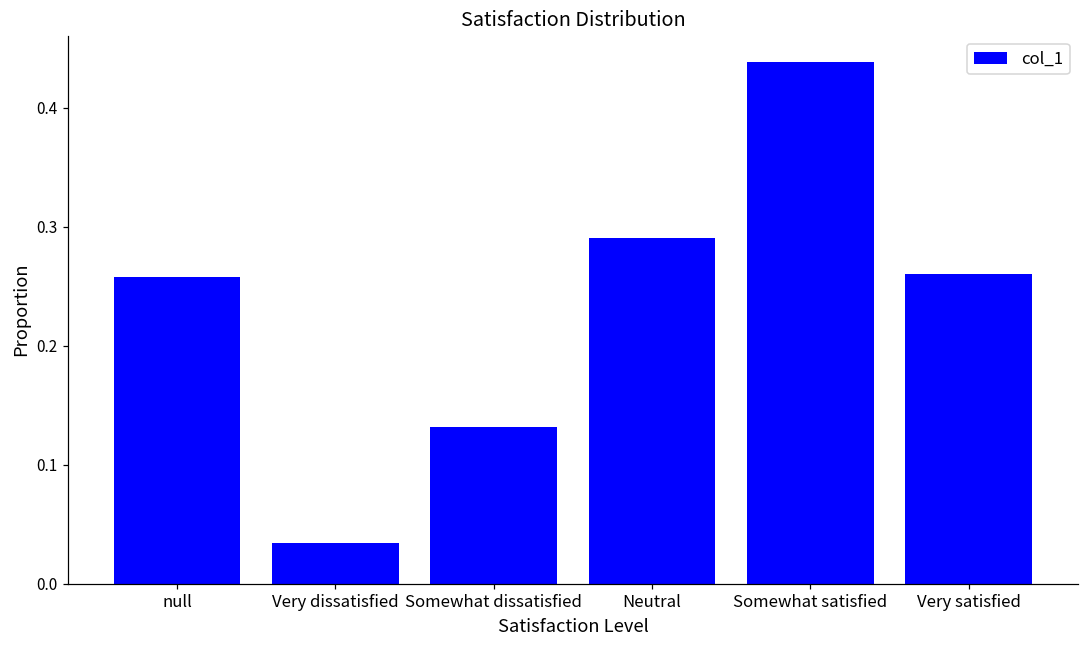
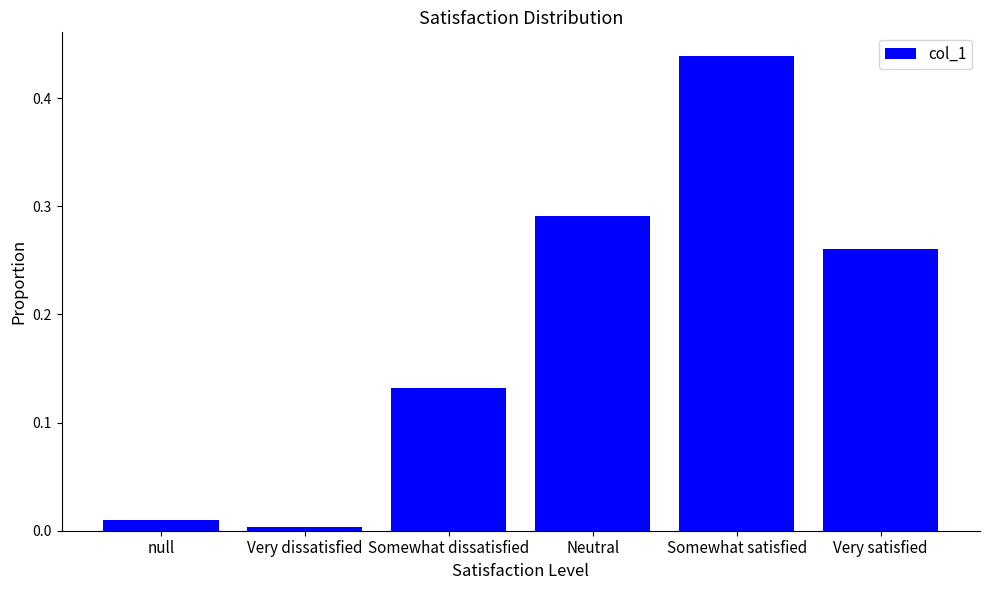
null: 0.258 -> 0.010
Very dissatisfied: 0.035 -> 0.004
